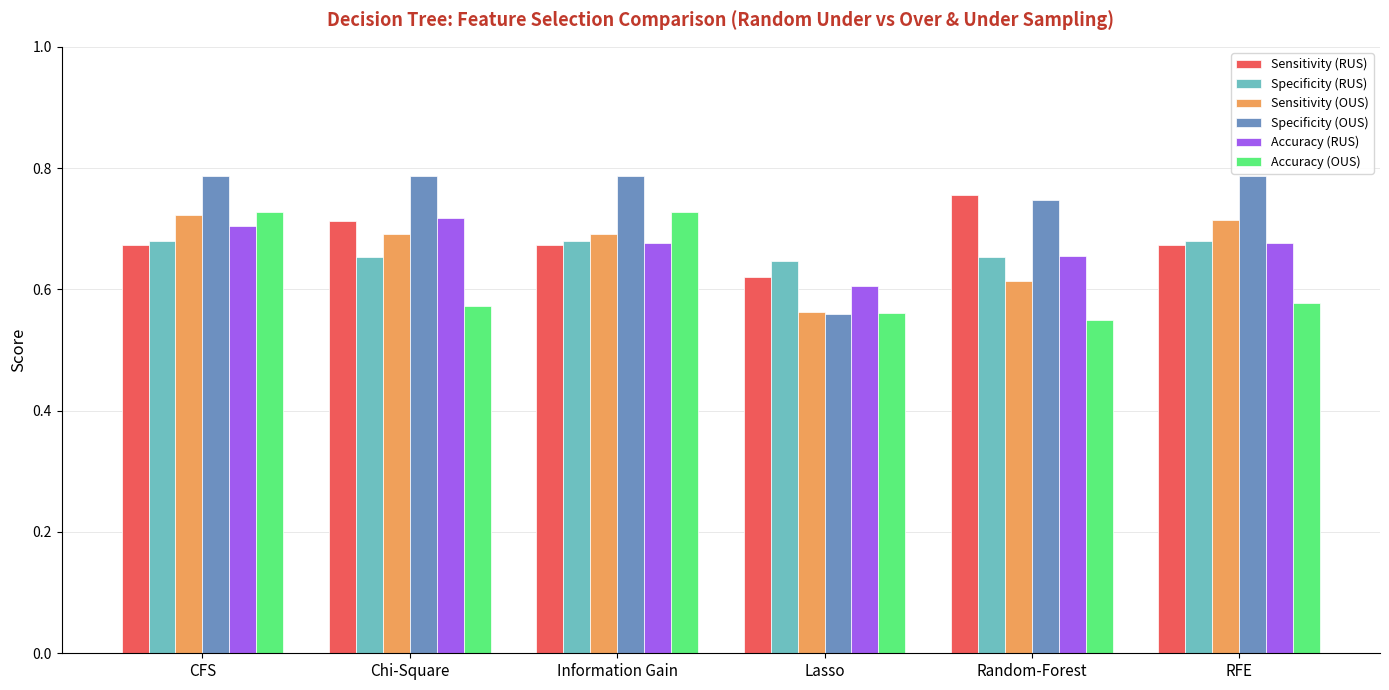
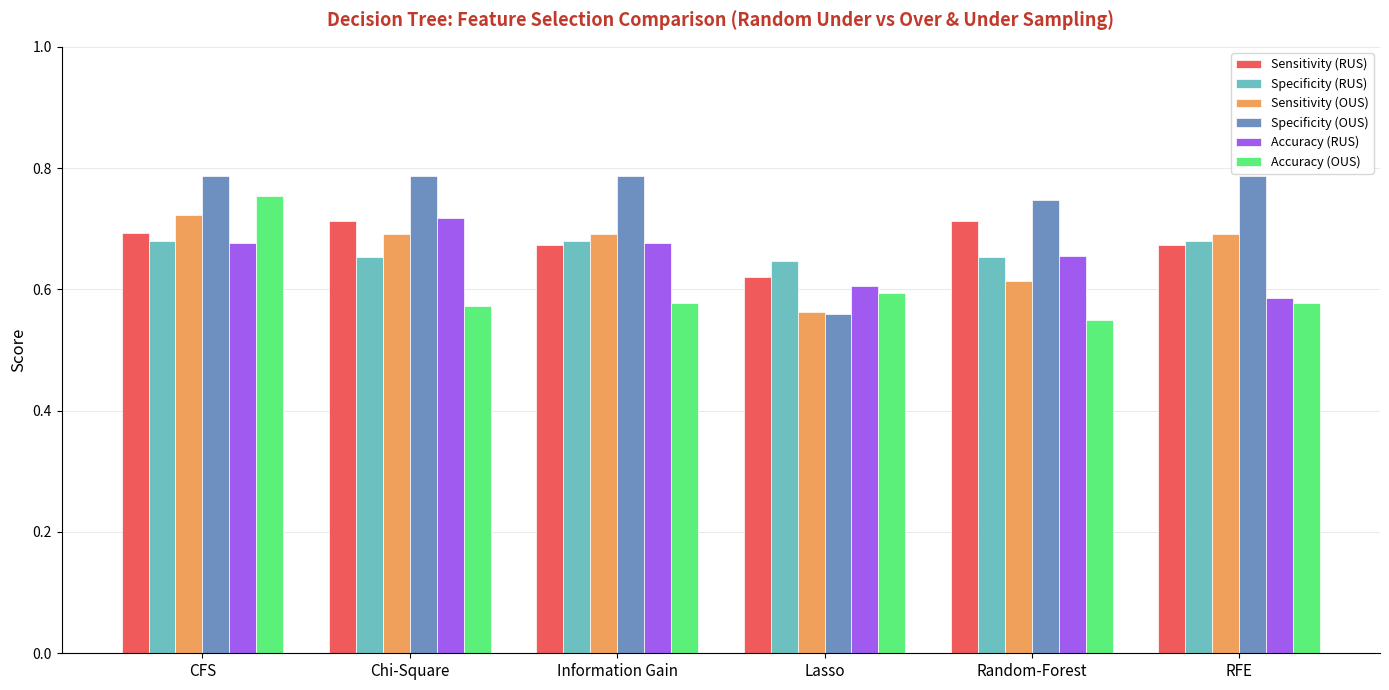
Sensitivity (RUS), CFS: 0.67 -> 0.69
Accuracy (RUS), CFS: 0.70 -> 0.68
Accuracy (OUS), CFS: 0.73 -> 0.75
Accuracy (OUS), Information Gain: 0.73 -> 0.58
Accuracy (OUS), Lasso: 0.56 -> 0.59
Sensitivity (RUS), Random-Forest: 0.76 -> 0.71
Sensitivity (OUS), RFE: 0.71 -> 0.69
Accuracy (RUS), RFE: 0.68 -> 0.59
